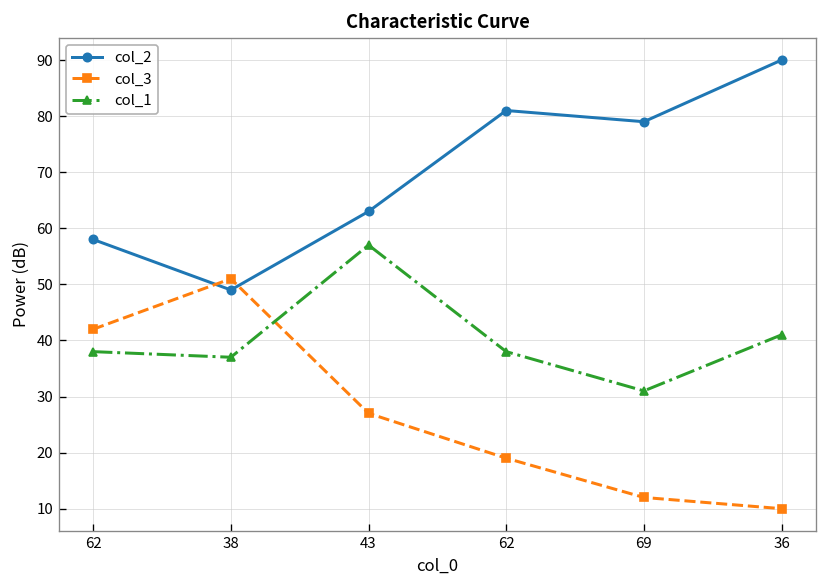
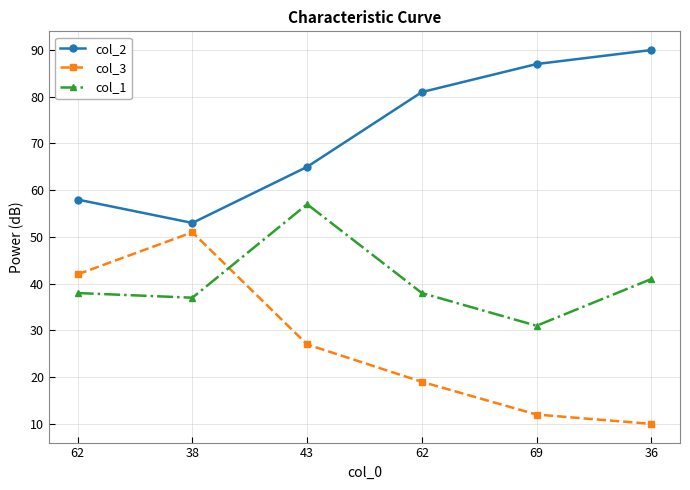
col_2, 38: 49 -> 53
col_2, 43: 63 -> 65
col_2, 69: 79 -> 87
